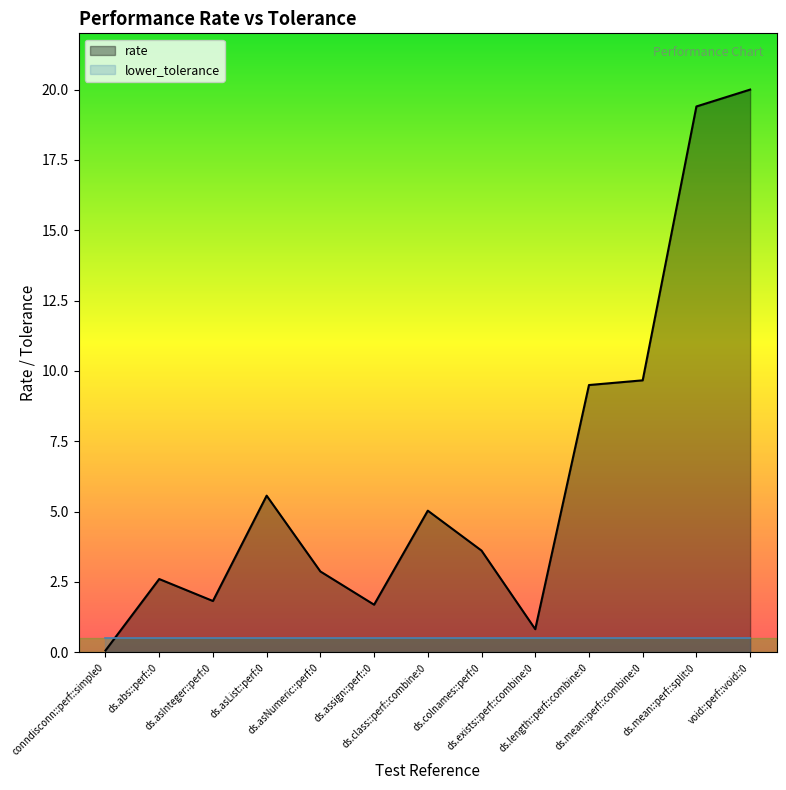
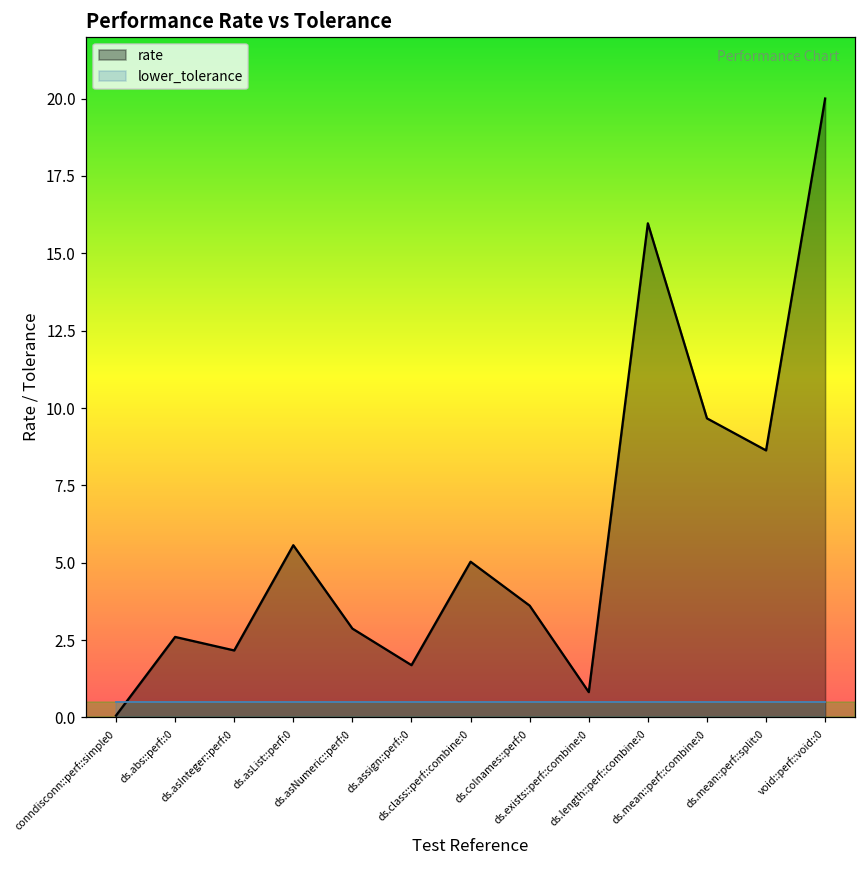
rate, ds.asInteger::perf:0: 1.8 -> 2.2
rate, ds.length::perf::combine:0: 9.5 -> 16.0
rate, ds.mean::perf::split:0: 19.4 -> 8.6
